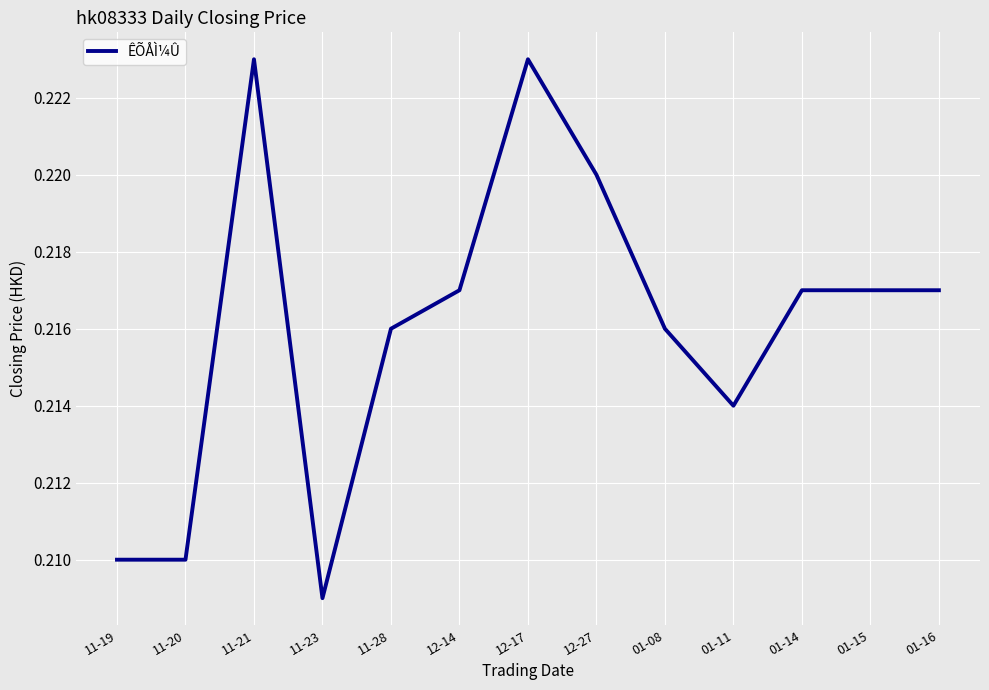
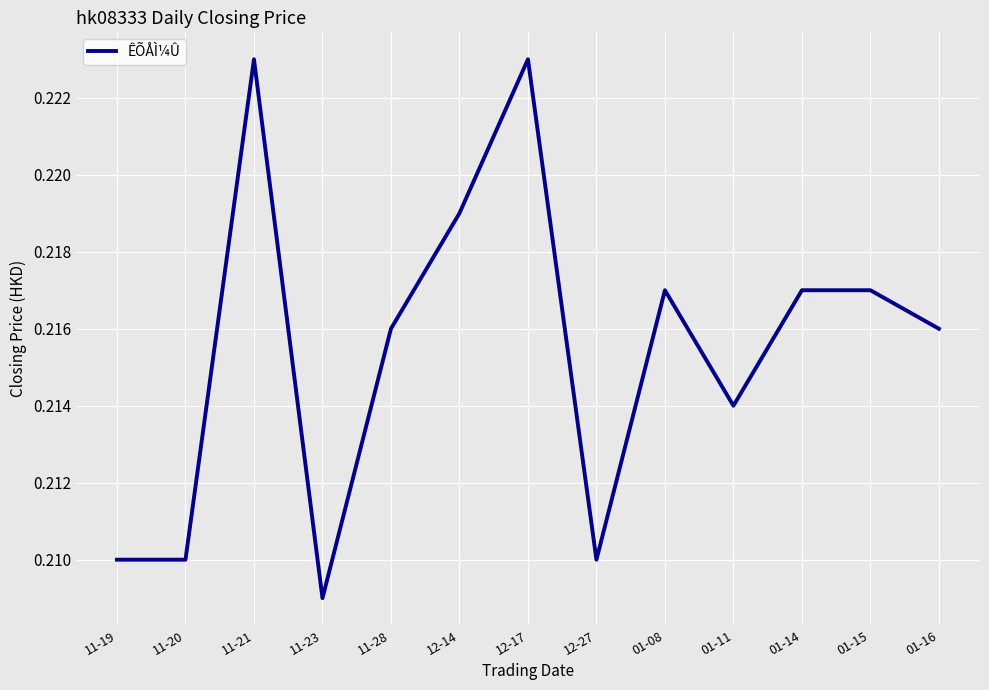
12-14: 0.217 -> 0.219
12-27: 0.22 -> 0.21
01-08: 0.216 -> 0.217
01-16: 0.217 -> 0.216
